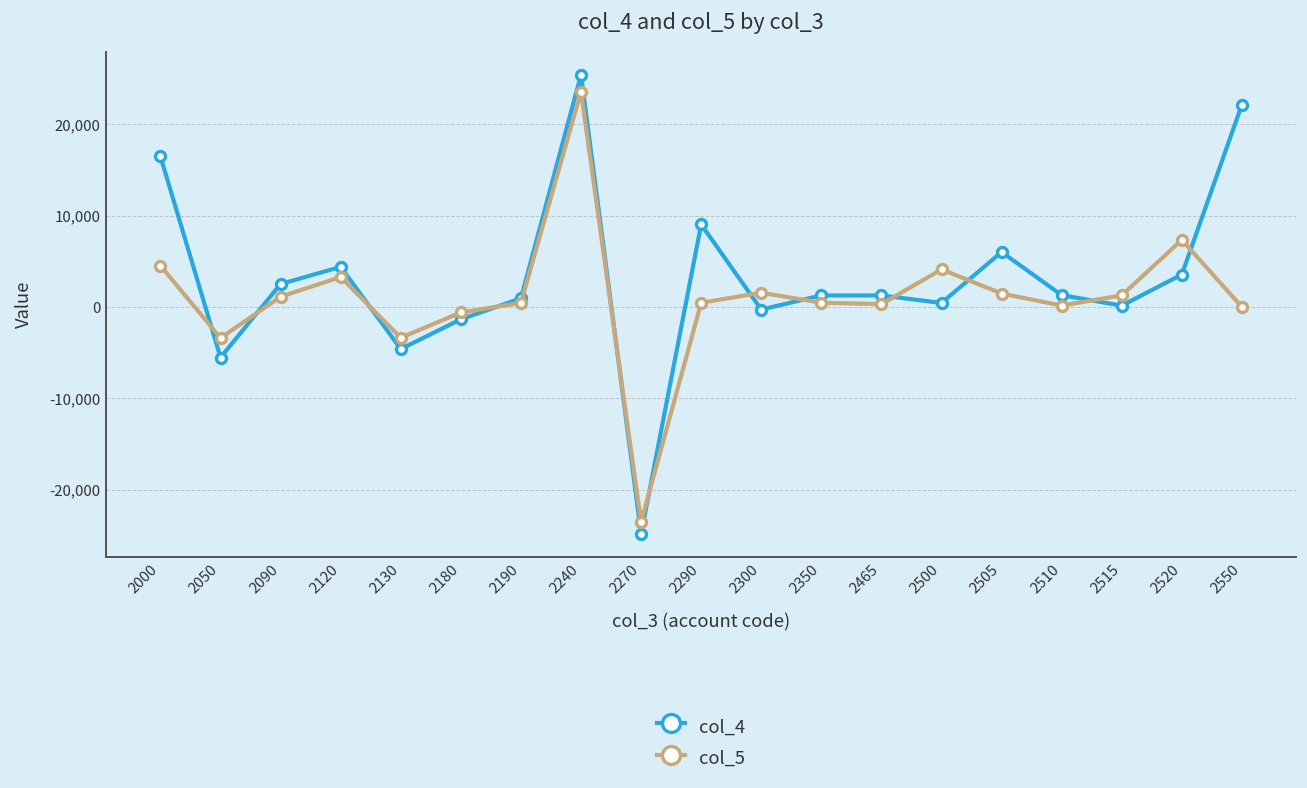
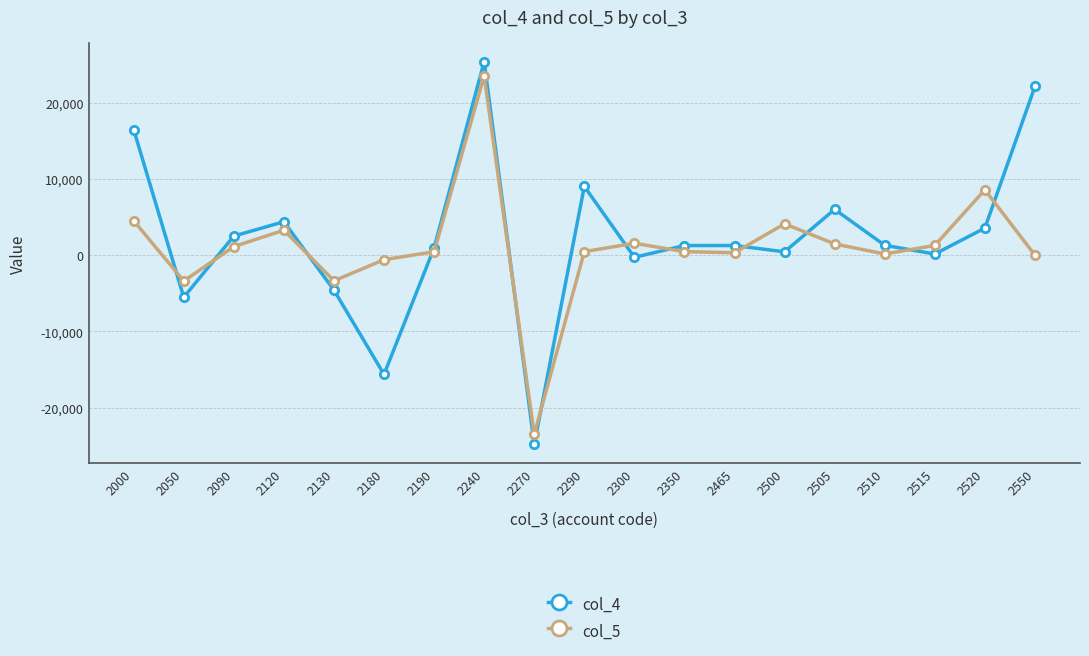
col_4, 2180: -1,000 -> -16,000
col_5, 2520: 7,000 -> 9,000
